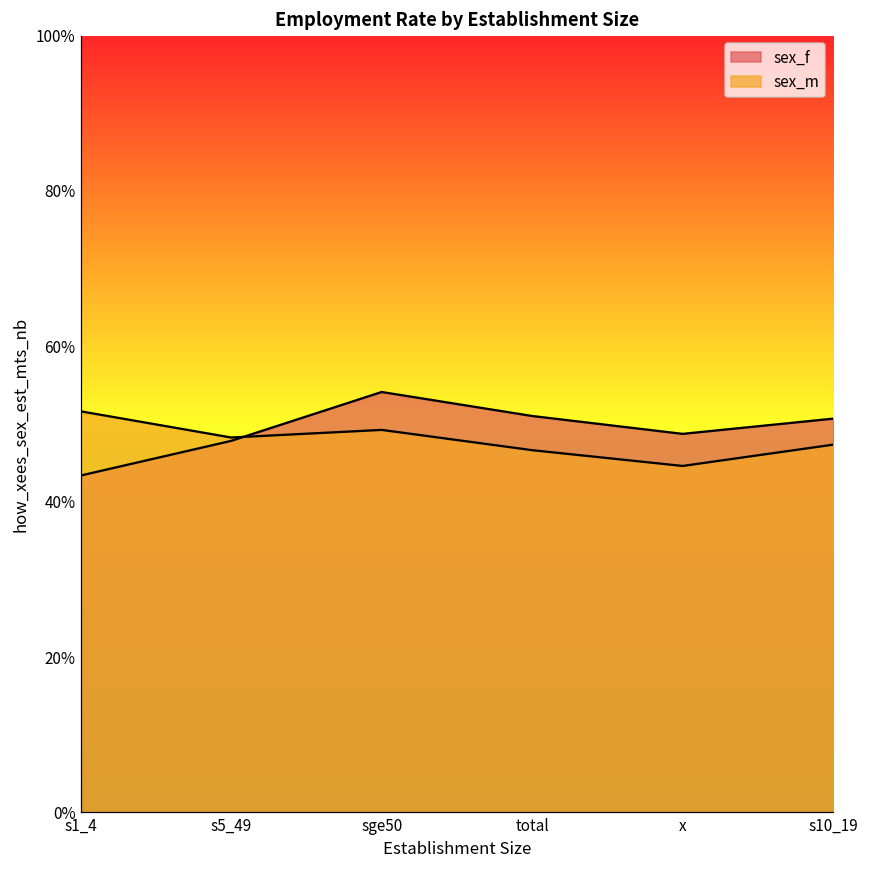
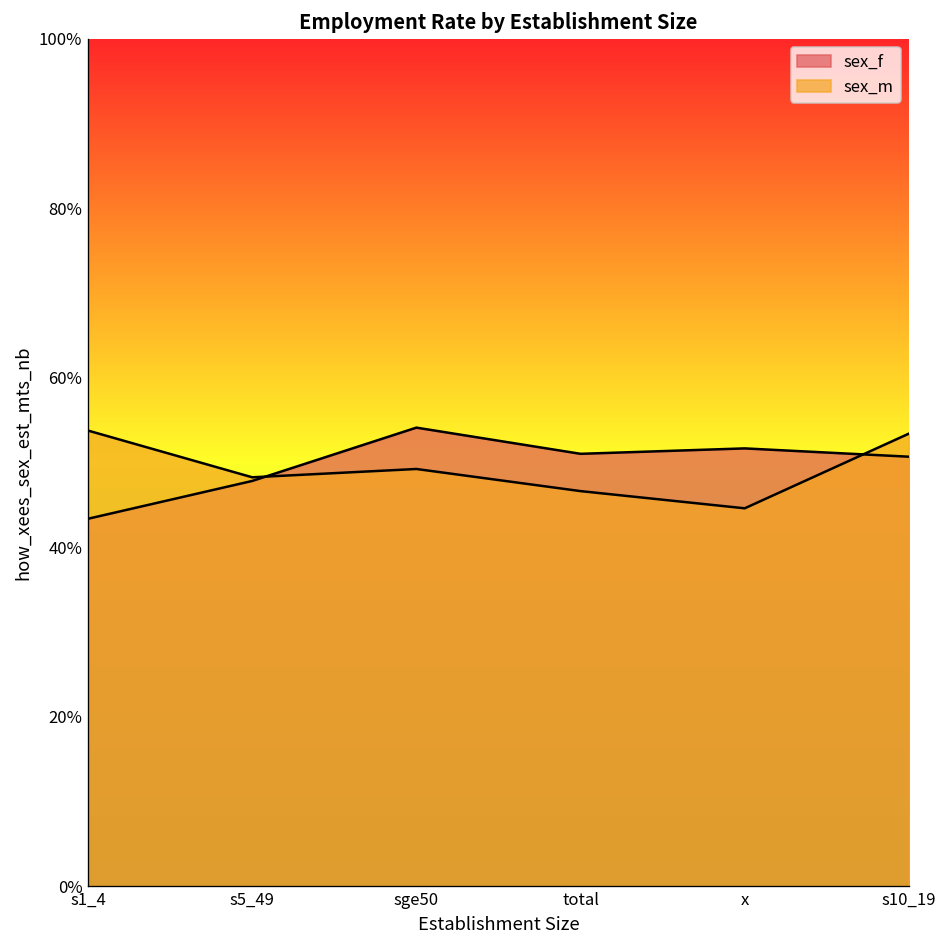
sex_m, s1_4: 52% -> 54%
sex_f, x: 49% -> 52%
sex_m, s10_19: 47% -> 53%
